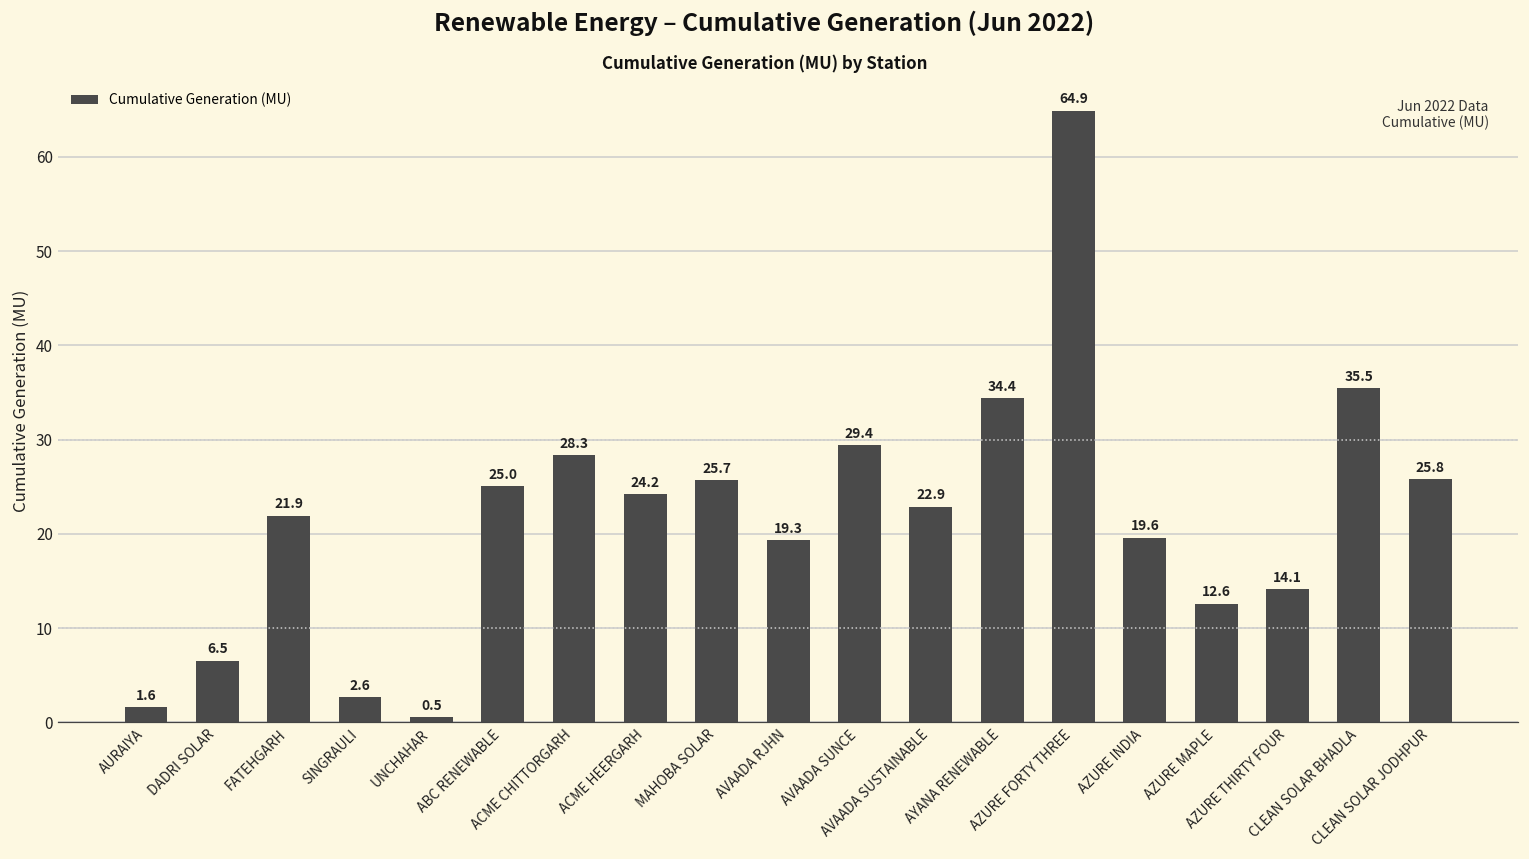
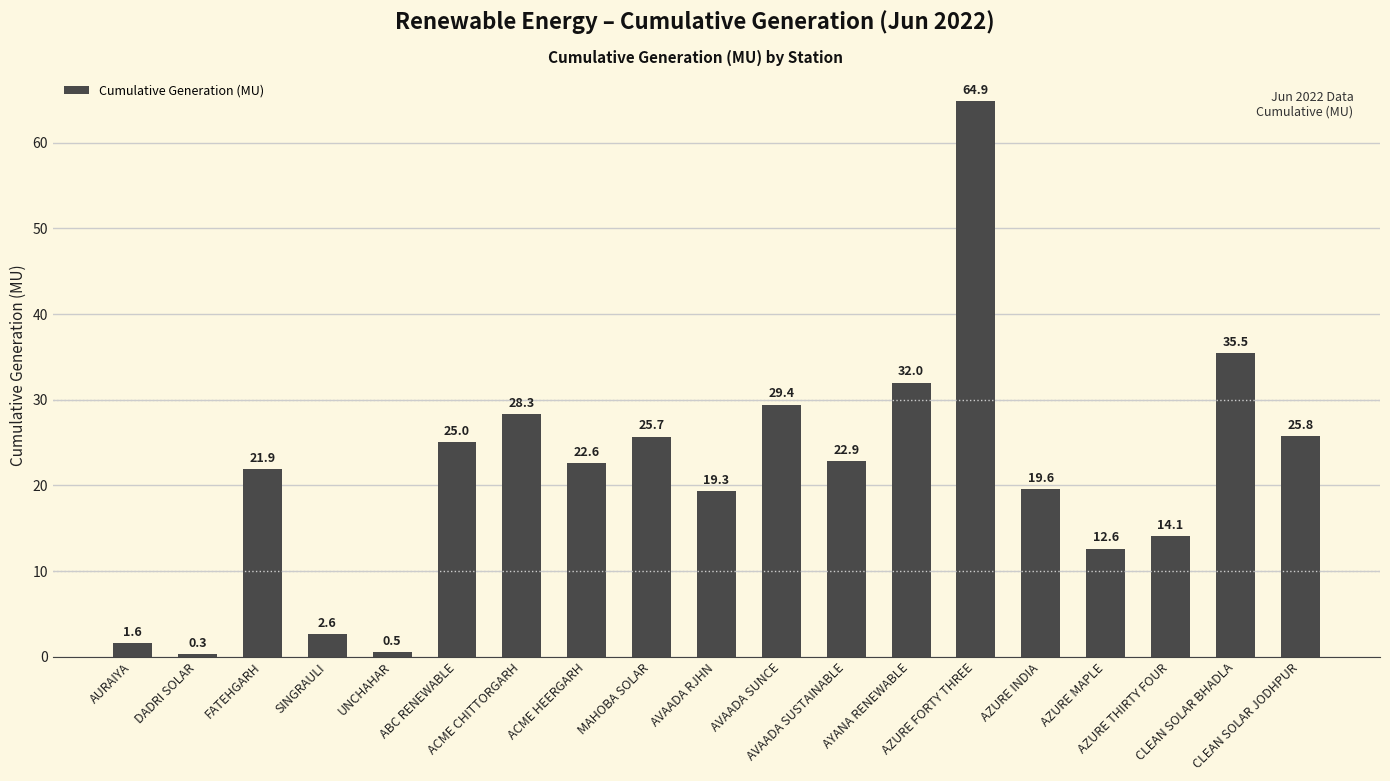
DADRI SOLAR: 6.5 -> 0.3
ACME HEERGARH: 24.2 -> 22.6
AYANA RENEWABLE: 34.4 -> 32.0
